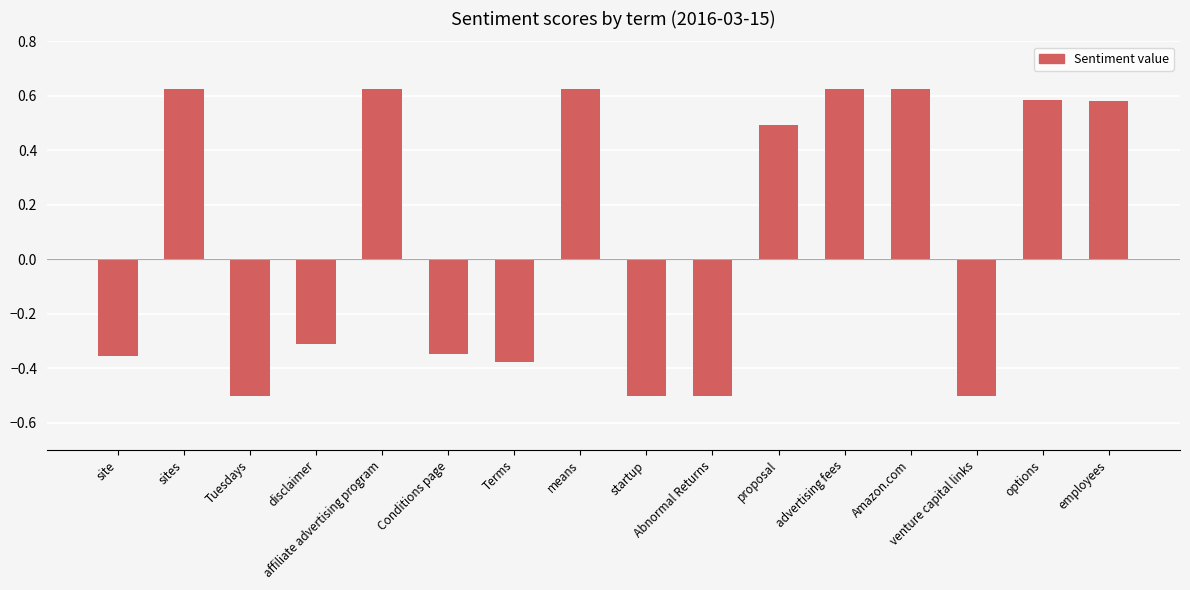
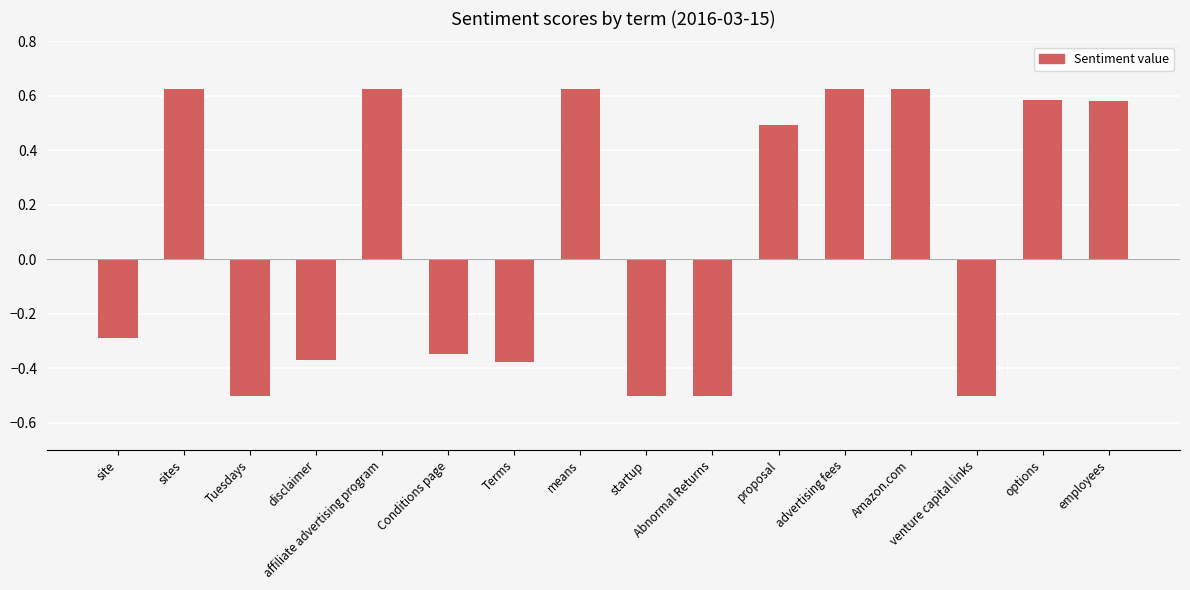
site: -0.35 -> -0.29
disclaimer: -0.31 -> -0.37
